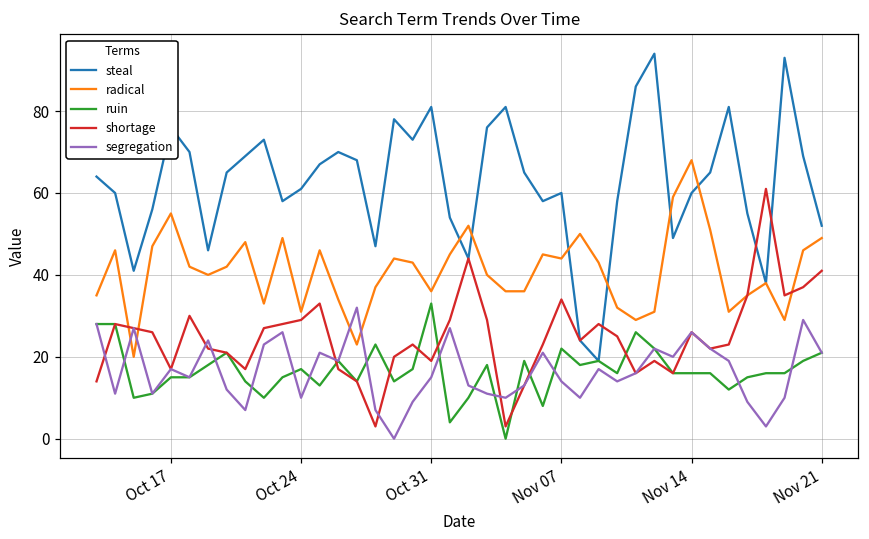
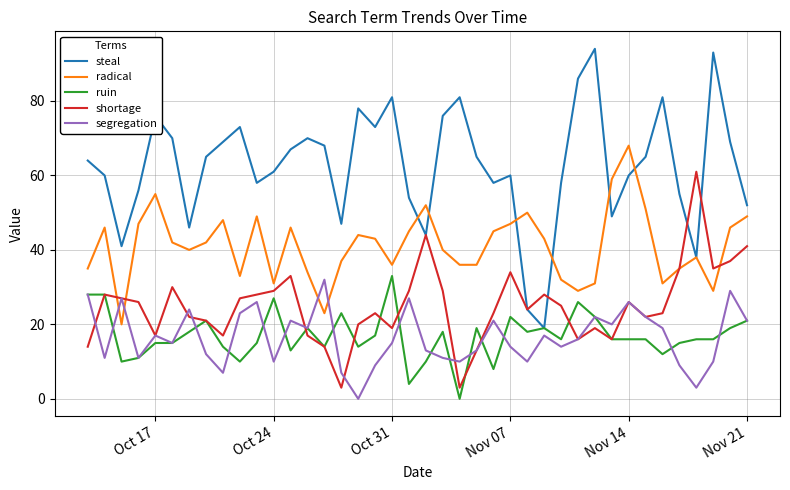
ruin, Oct 24: 17 -> 27
radical, Nov 07: 44 -> 47
